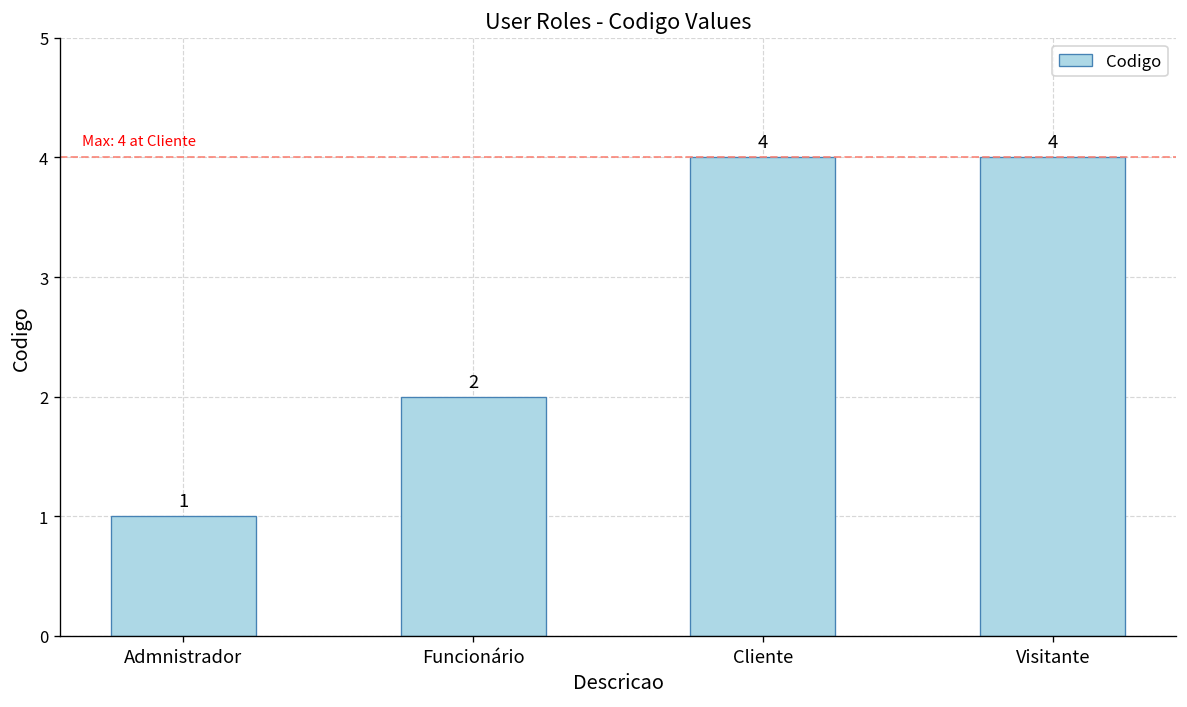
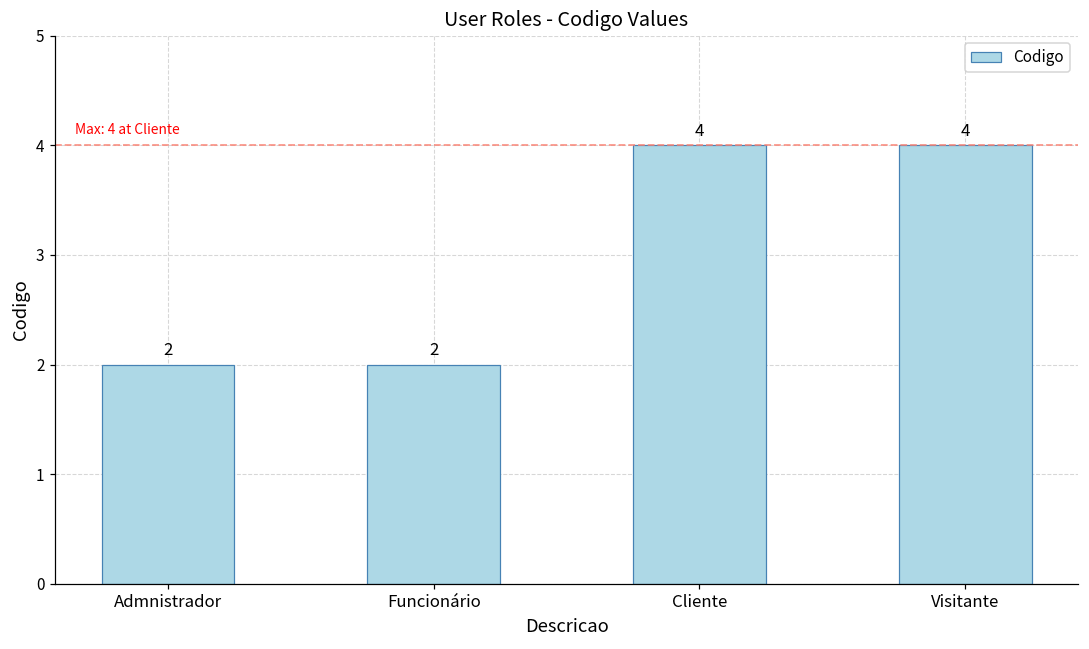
Admnistrador: 1 -> 2
